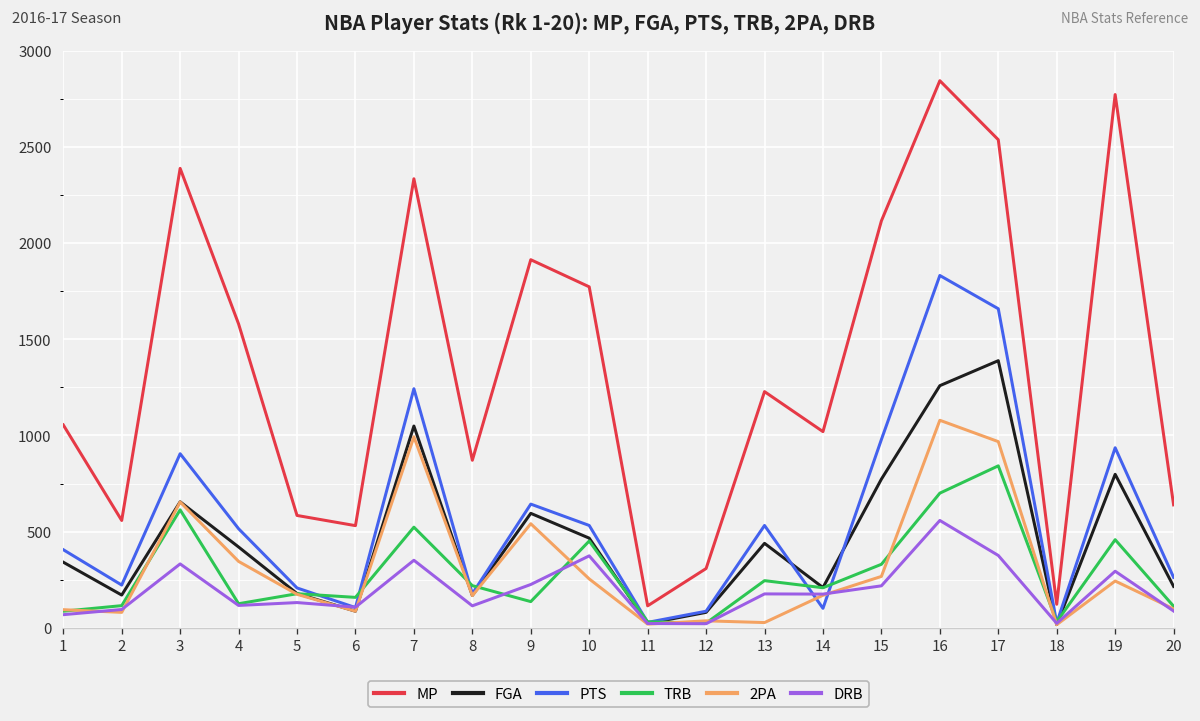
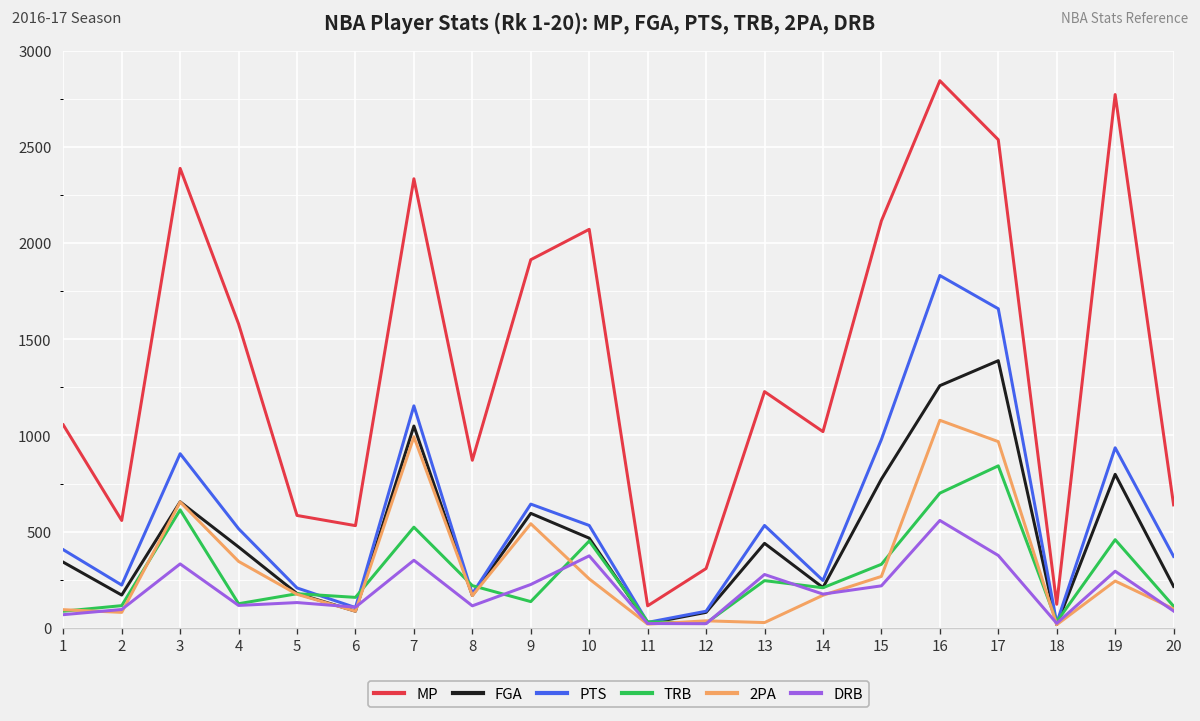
PTS, 7: 1240 -> 1150
MP, 10: 1770 -> 2070
DRB, 13: 180 -> 280
PTS, 14: 100 -> 250
PTS, 20: 260 -> 370
